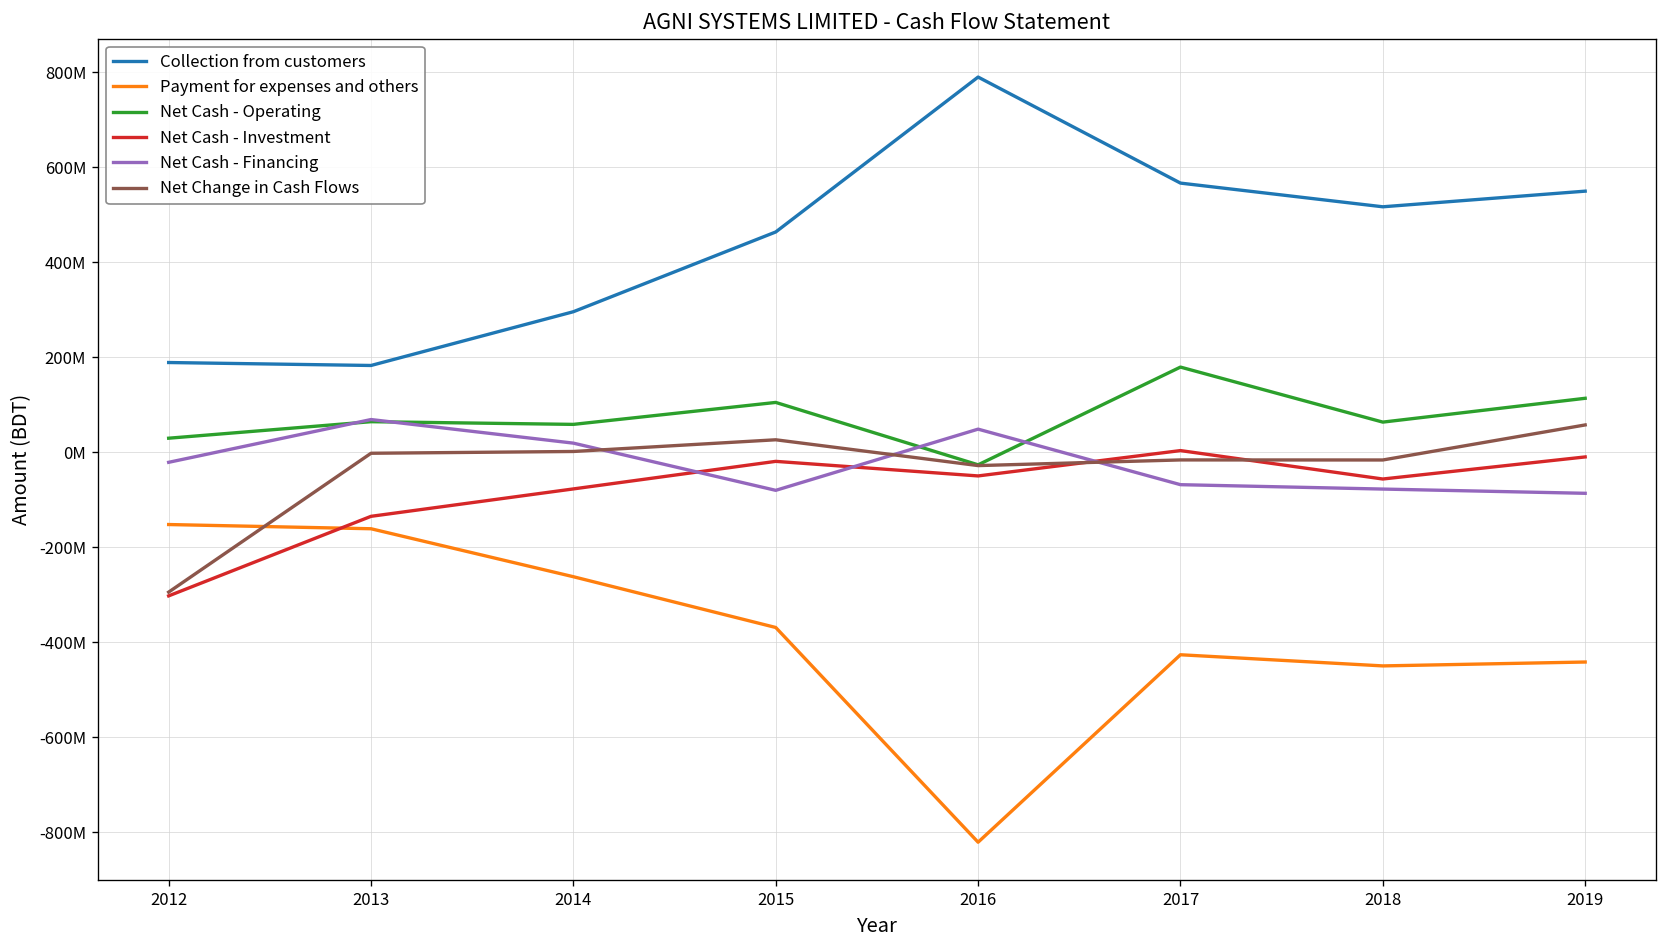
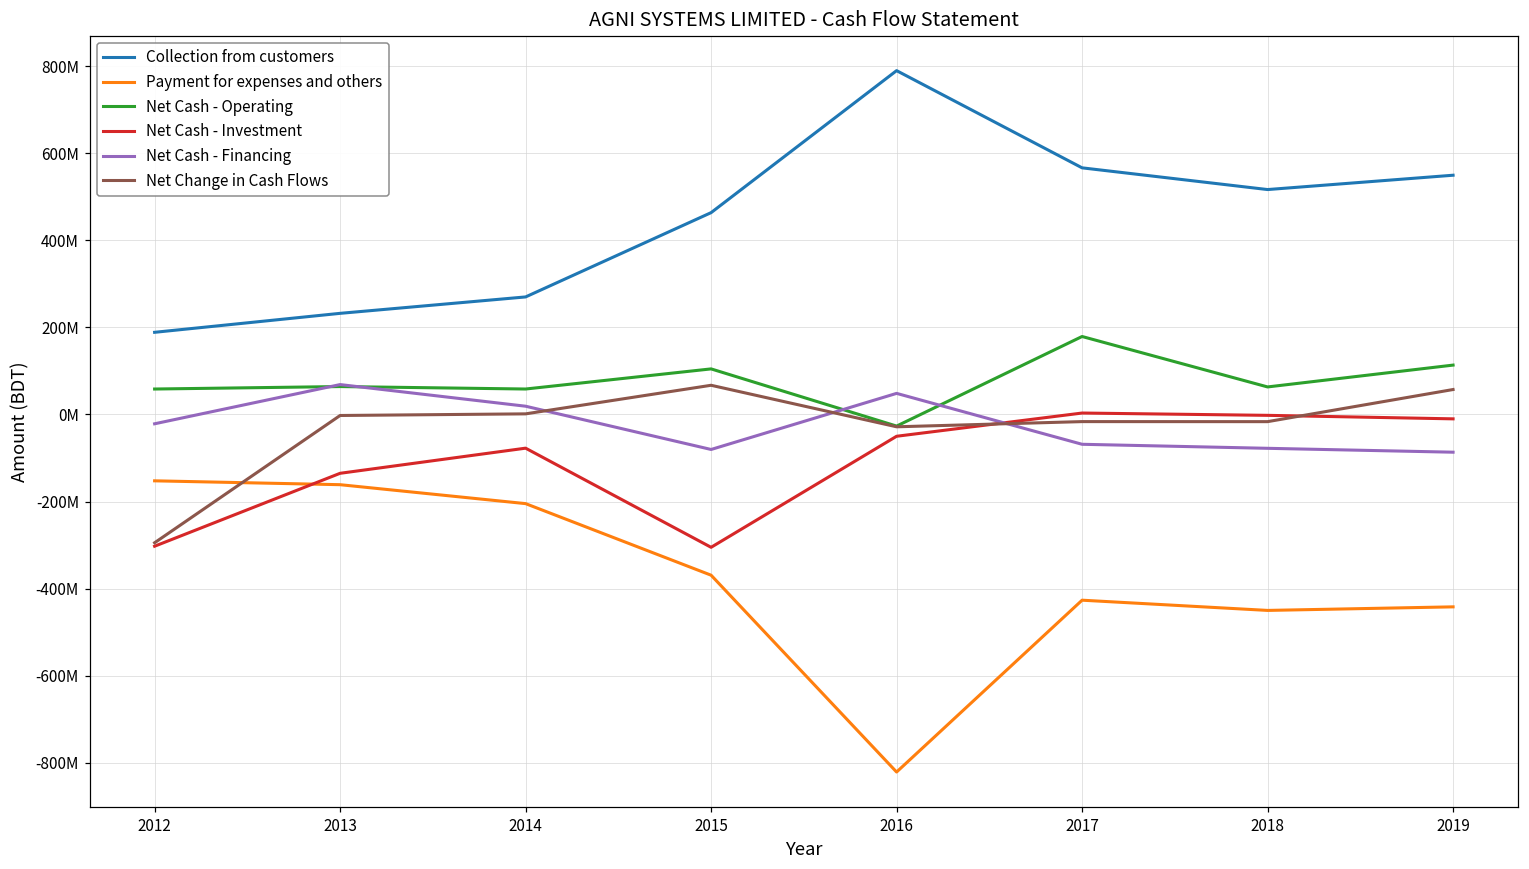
Net Cash - Operating, 2012: 30000000 -> 60000000
Collection from customers, 2013: 180000000 -> 230000000
Collection from customers, 2014: 300000000 -> 270000000
Payment for expenses and others, 2014: -260000000 -> -200000000
Net Cash - Investment, 2015: -20000000 -> -310000000
Net Change in Cash Flows, 2015: 30000000 -> 70000000
Net Cash - Investment, 2018: -60000000 -> 0
